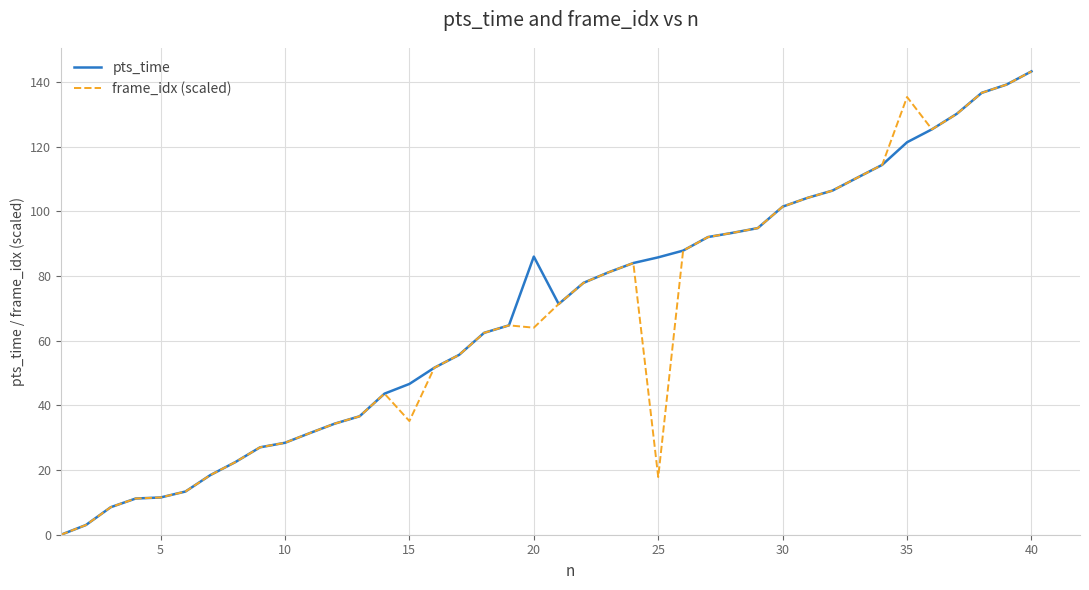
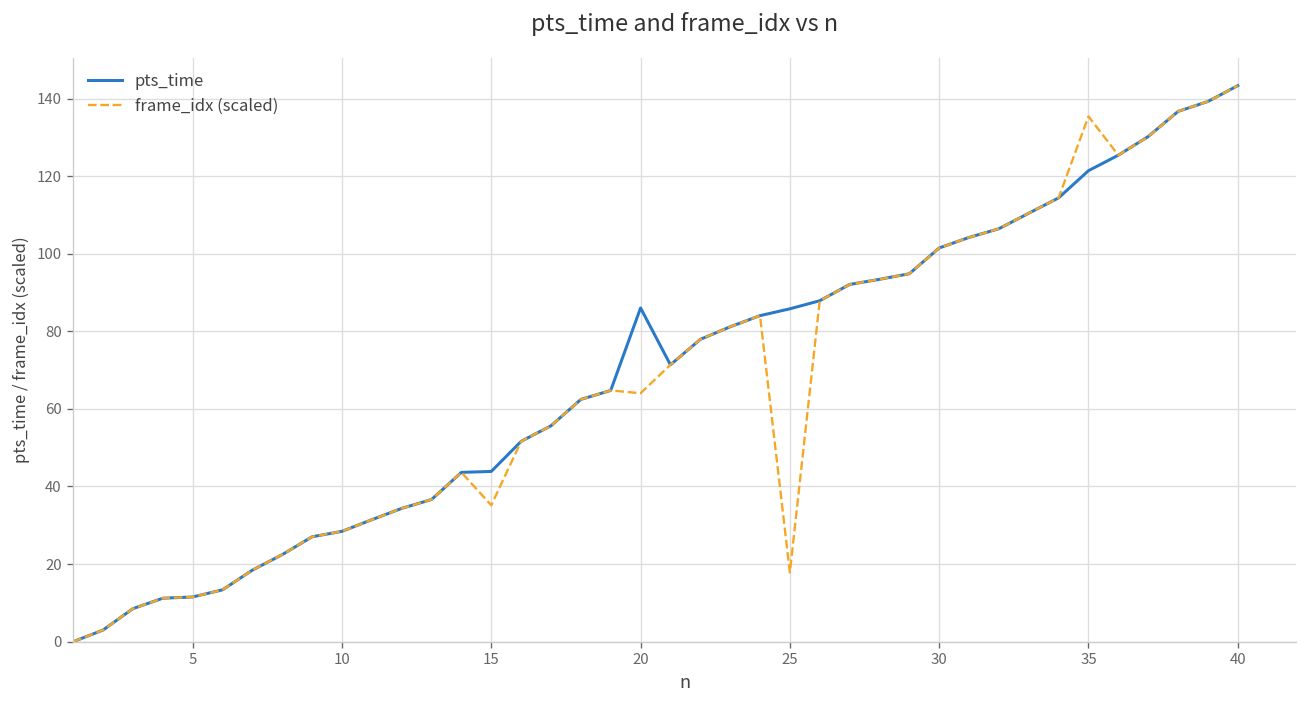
pts_time, 15: 47 -> 44
